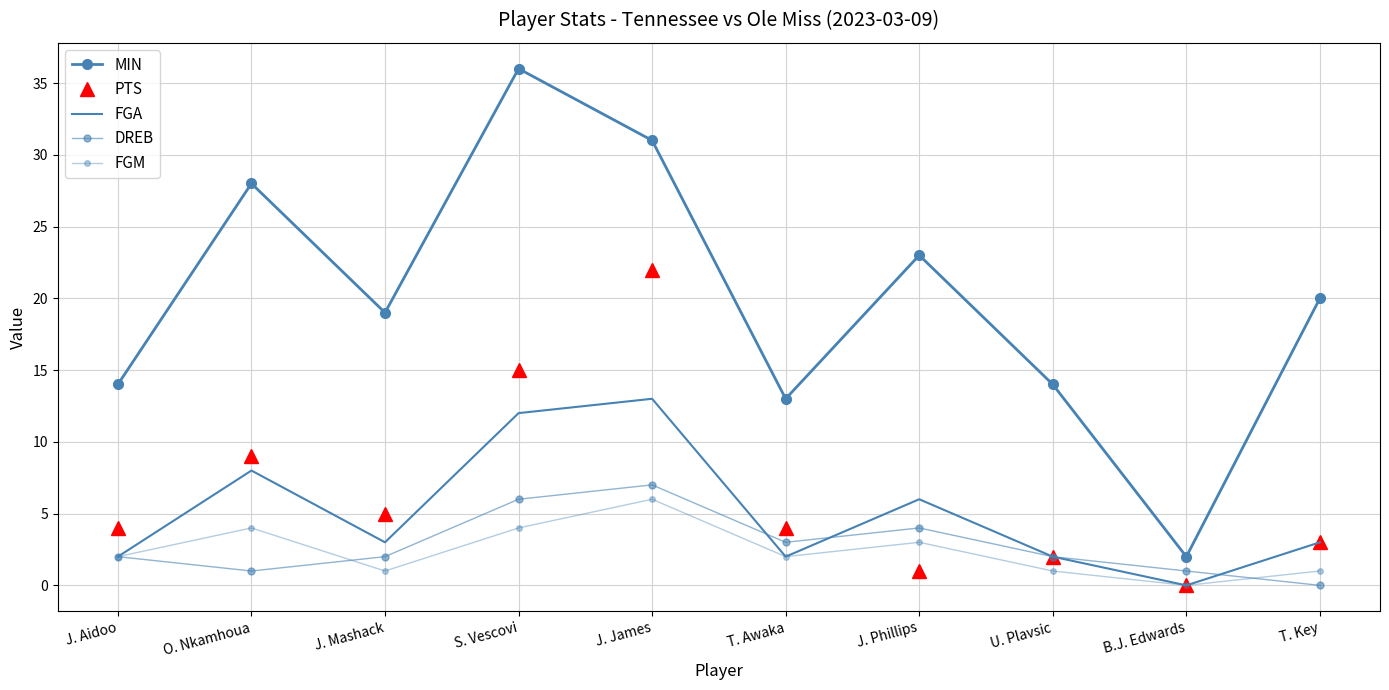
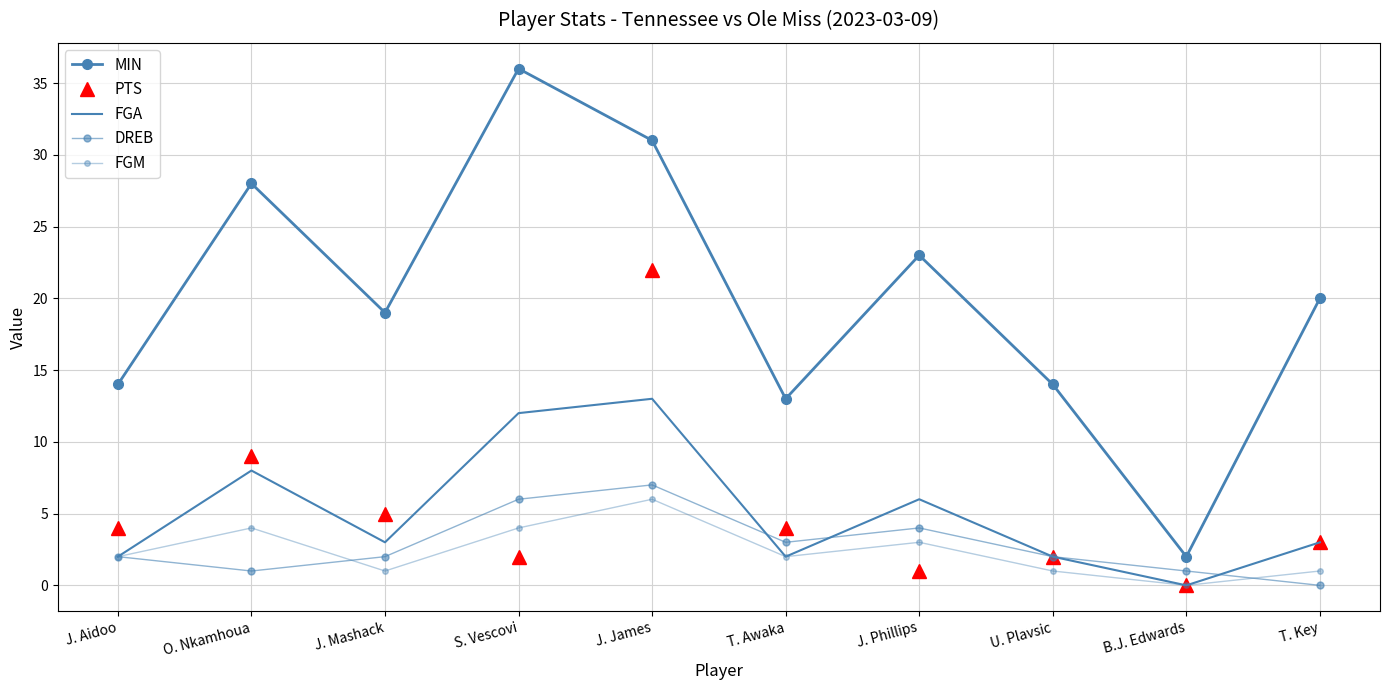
PTS, S. Vescovi: 15 -> 2
